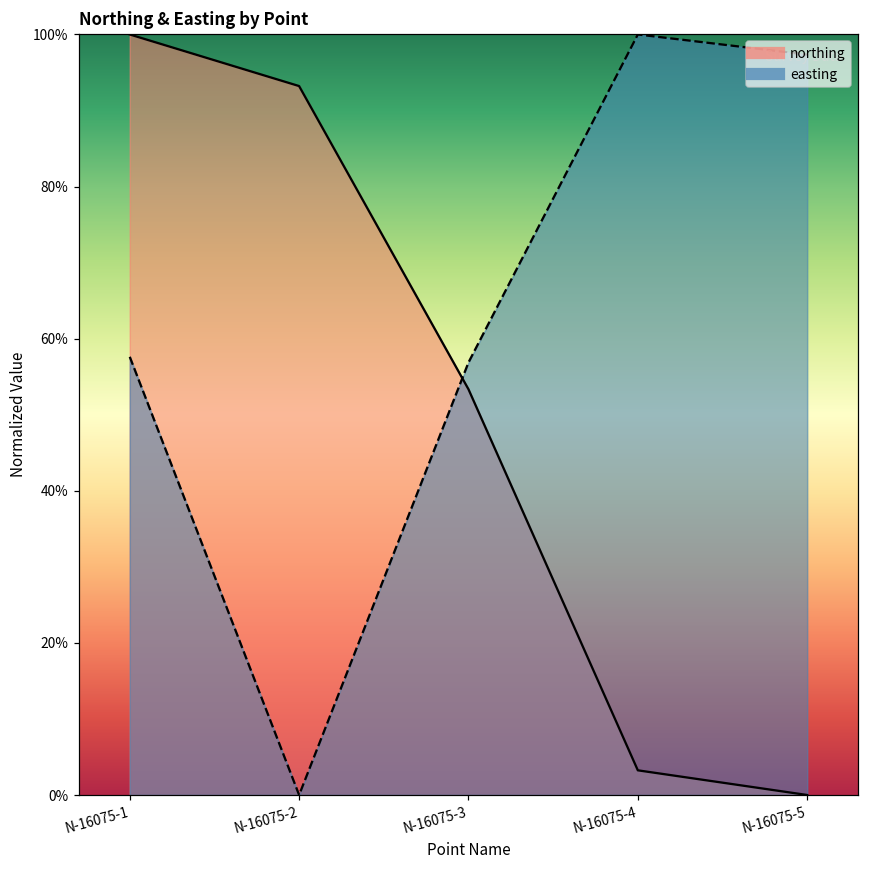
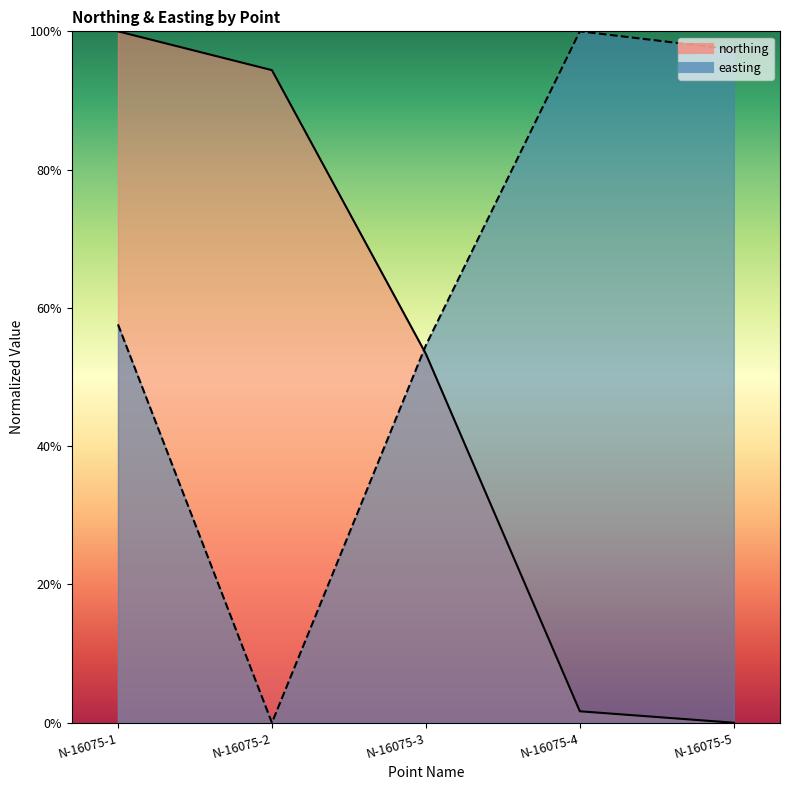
northing, N-16075-2: 93% -> 94%
easting, N-16075-3: 57% -> 55%
northing, N-16075-4: 3% -> 2%
